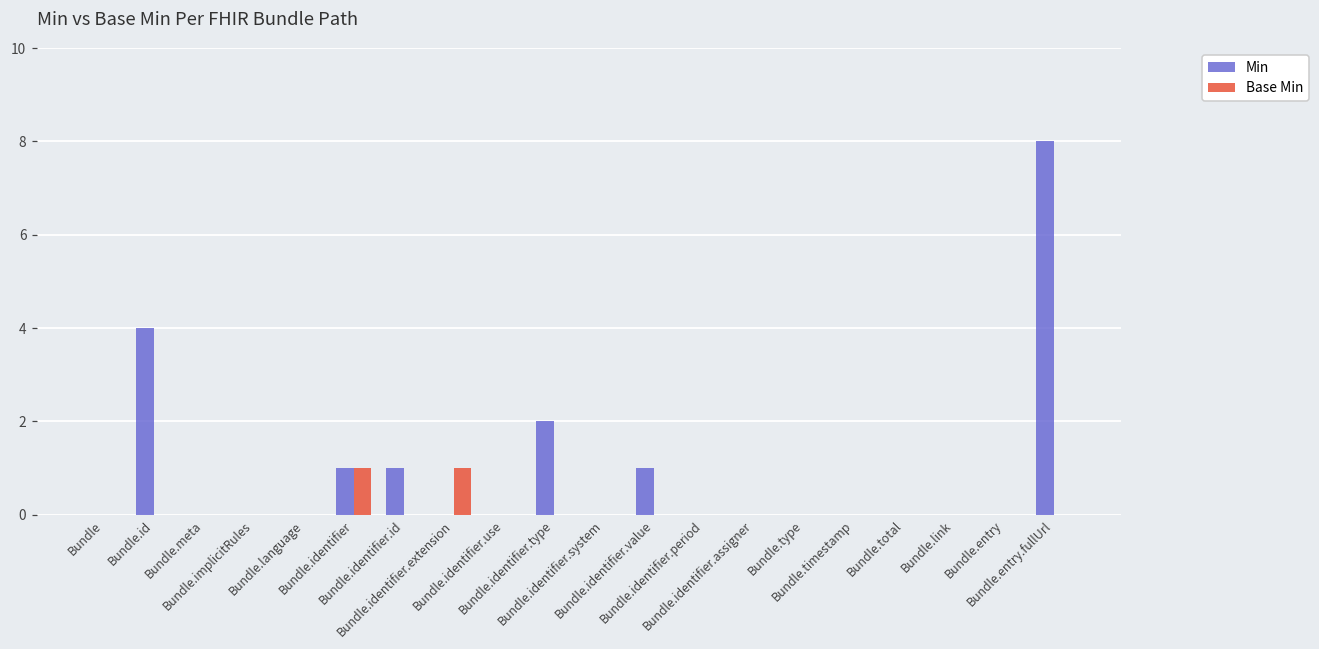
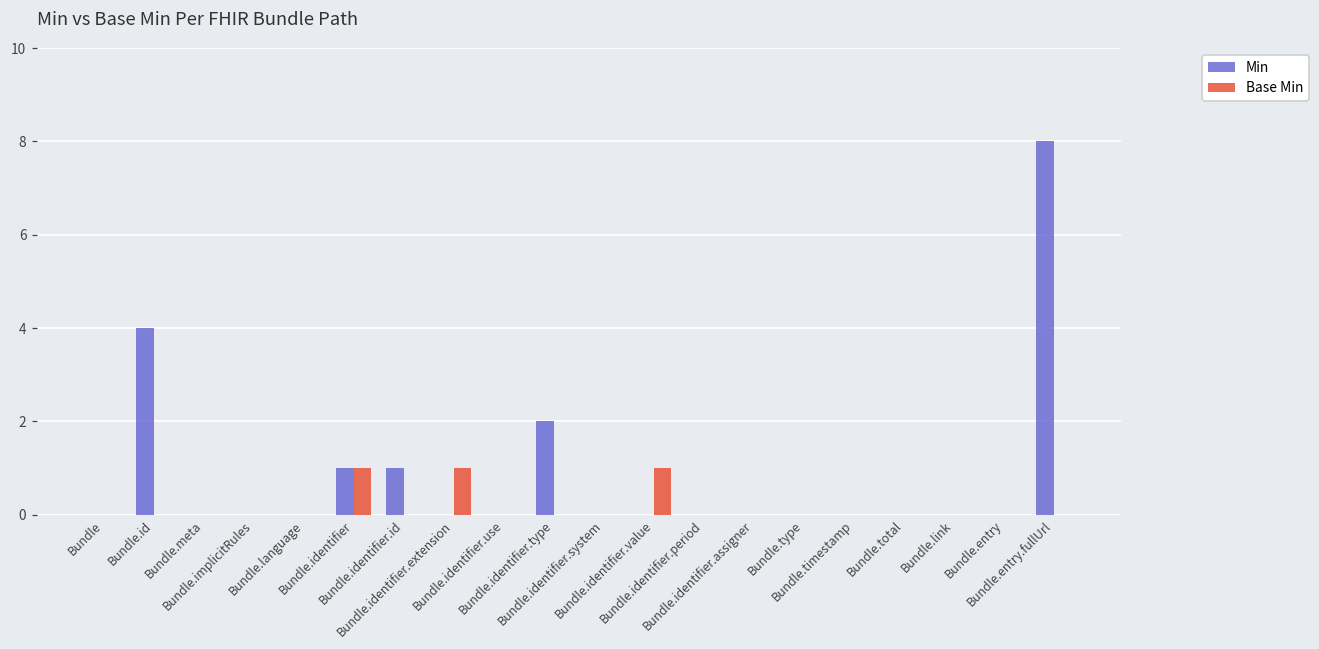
Min, Bundle.identifier.value: 1 -> 0
Base Min, Bundle.identifier.value: 0 -> 1
